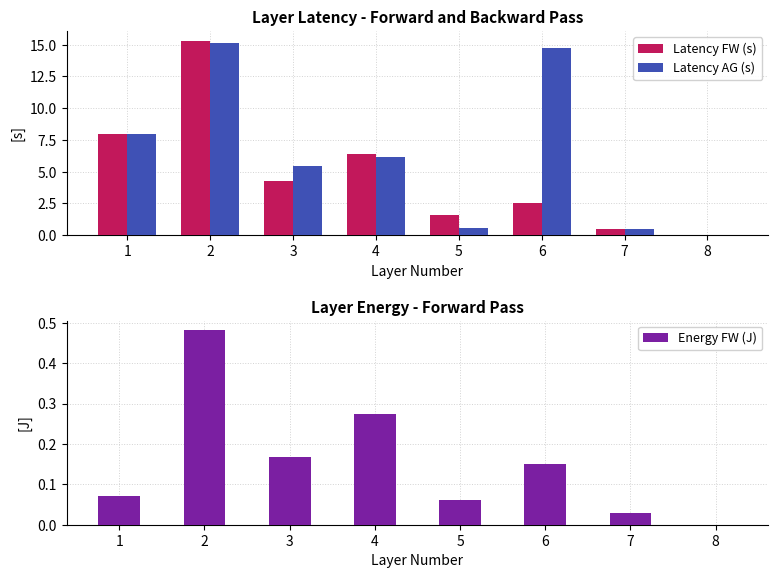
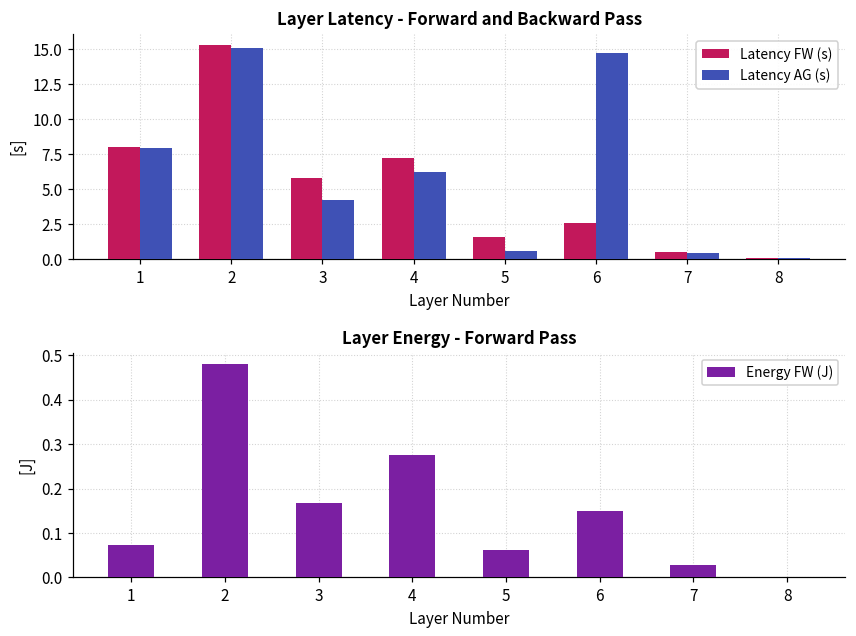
Layer Latency - Forward and Backward Pass, Latency FW (s), 3: 4.3 -> 5.8
Layer Latency - Forward and Backward Pass, Latency AG (s), 3: 5.4 -> 4.2
Layer Latency - Forward and Backward Pass, Latency FW (s), 4: 6.4 -> 7.2
